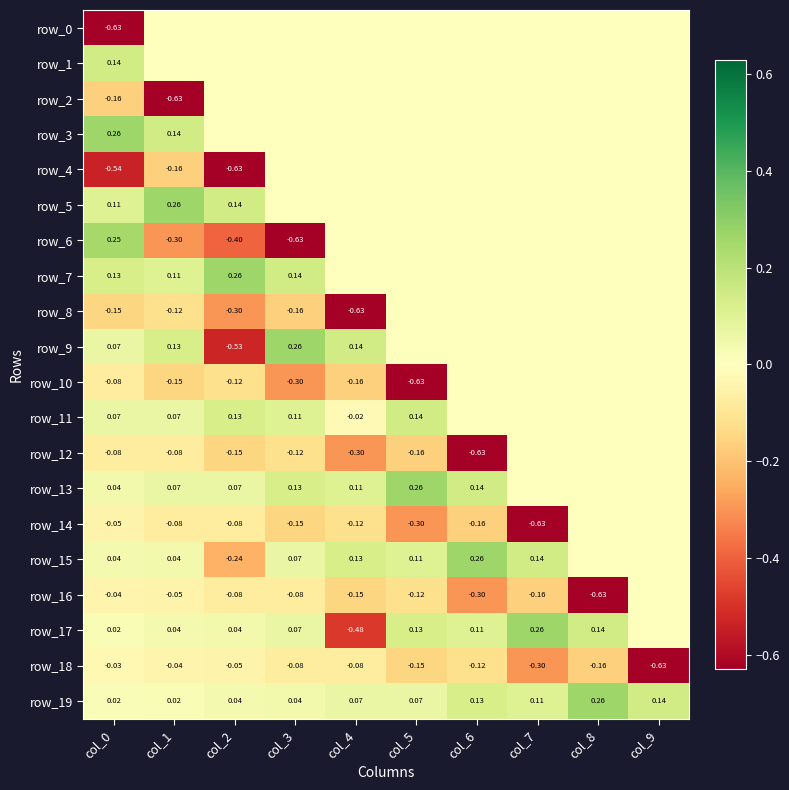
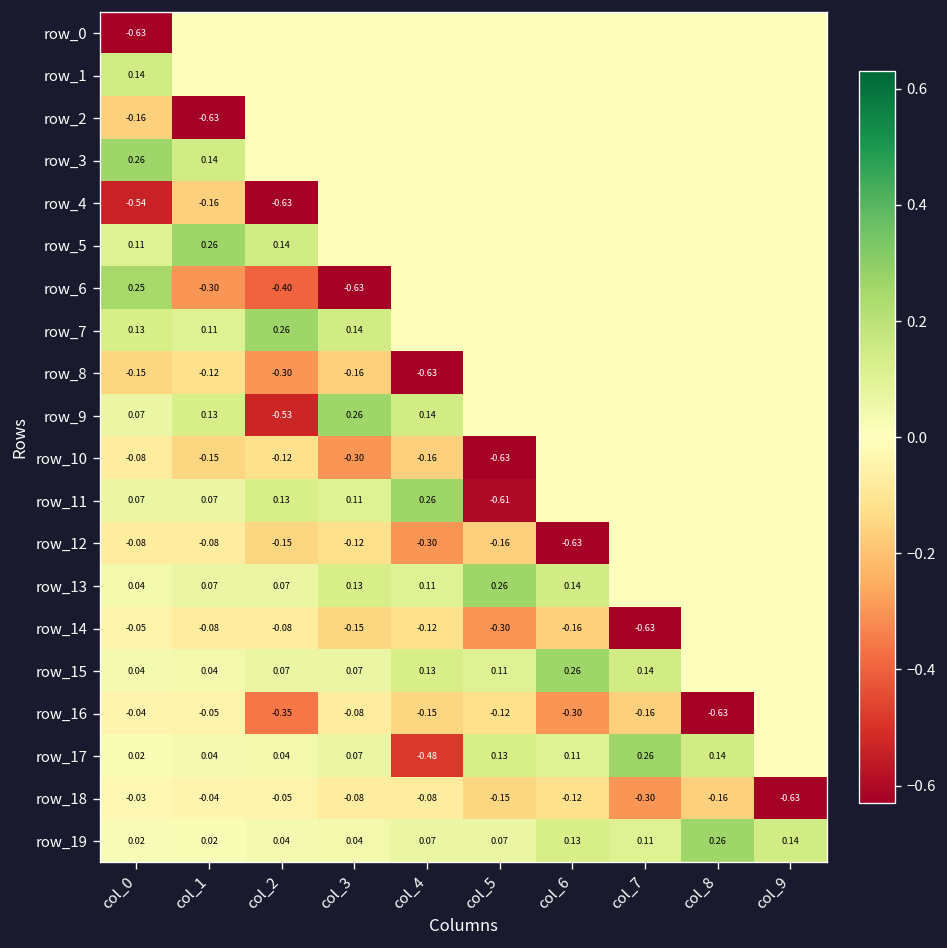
row_11, col_4: -0.02 -> 0.26
row_11, col_5: 0.14 -> -0.61
row_15, col_2: -0.24 -> 0.07
row_16, col_2: -0.08 -> -0.35
